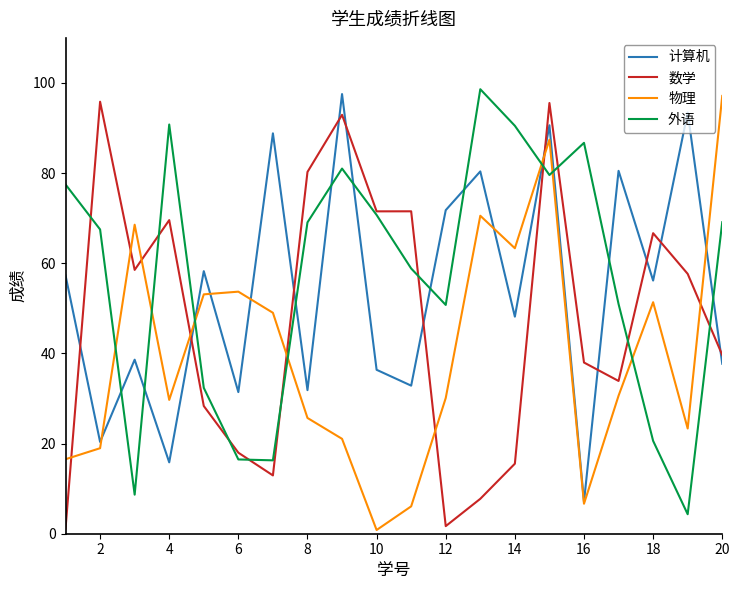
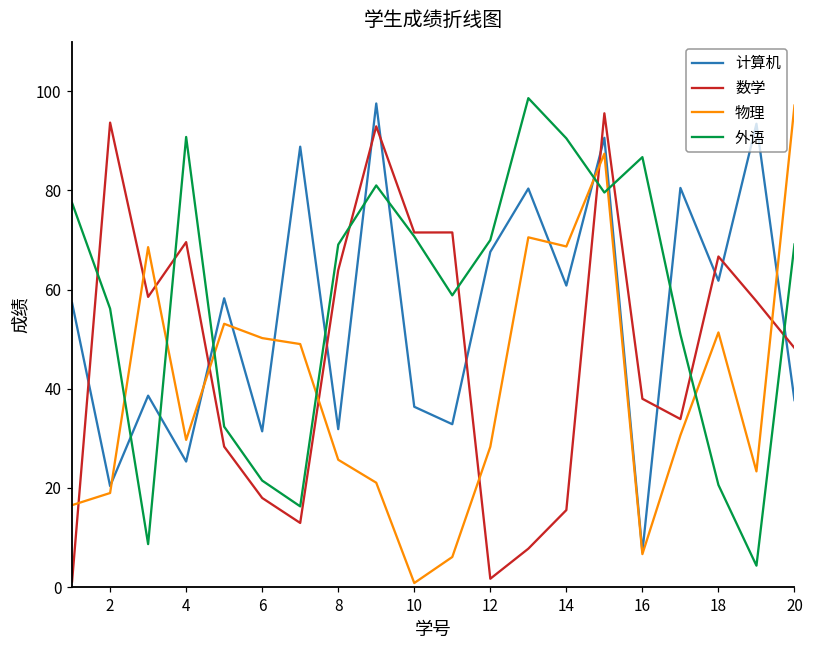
数学, 2: 96 -> 94
外语, 2: 68 -> 56
计算机, 4: 16 -> 25
物理, 6: 54 -> 50
外语, 6: 16 -> 21
数学, 8: 80 -> 64
计算机, 12: 72 -> 68
物理, 12: 30 -> 28
外语, 12: 51 -> 70
计算机, 14: 48 -> 61
物理, 14: 63 -> 69
计算机, 18: 56 -> 62
数学, 20: 40 -> 48
